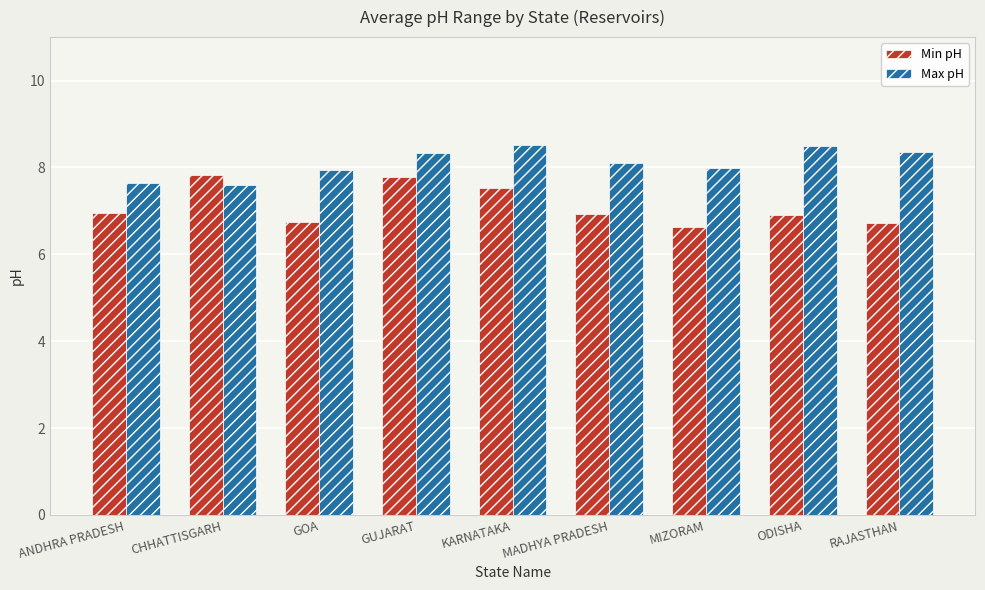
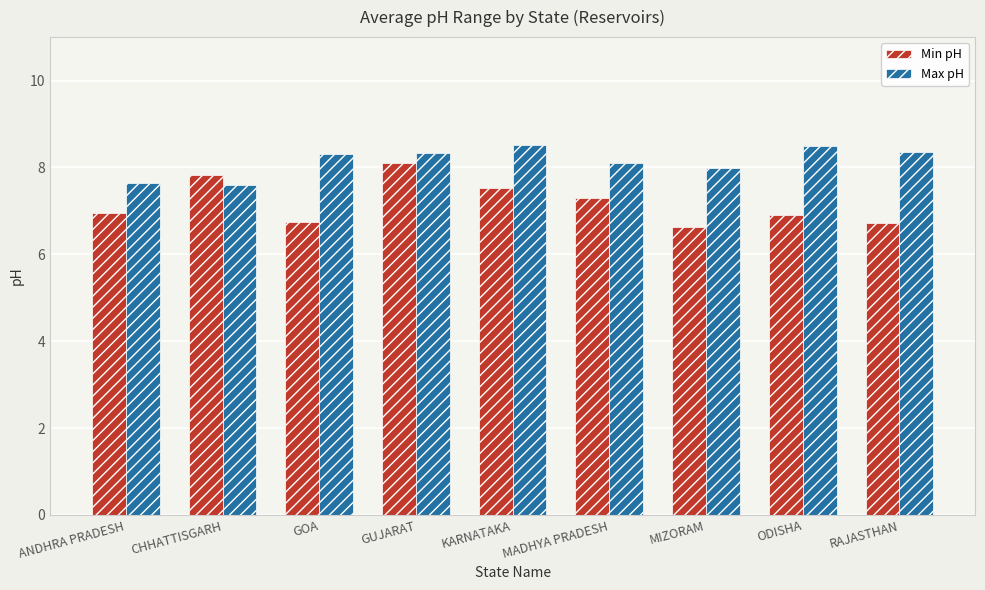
Max pH, GOA: 7.9 -> 8.3
Min pH, GUJARAT: 7.8 -> 8.1
Min pH, MADHYA PRADESH: 6.9 -> 7.3
